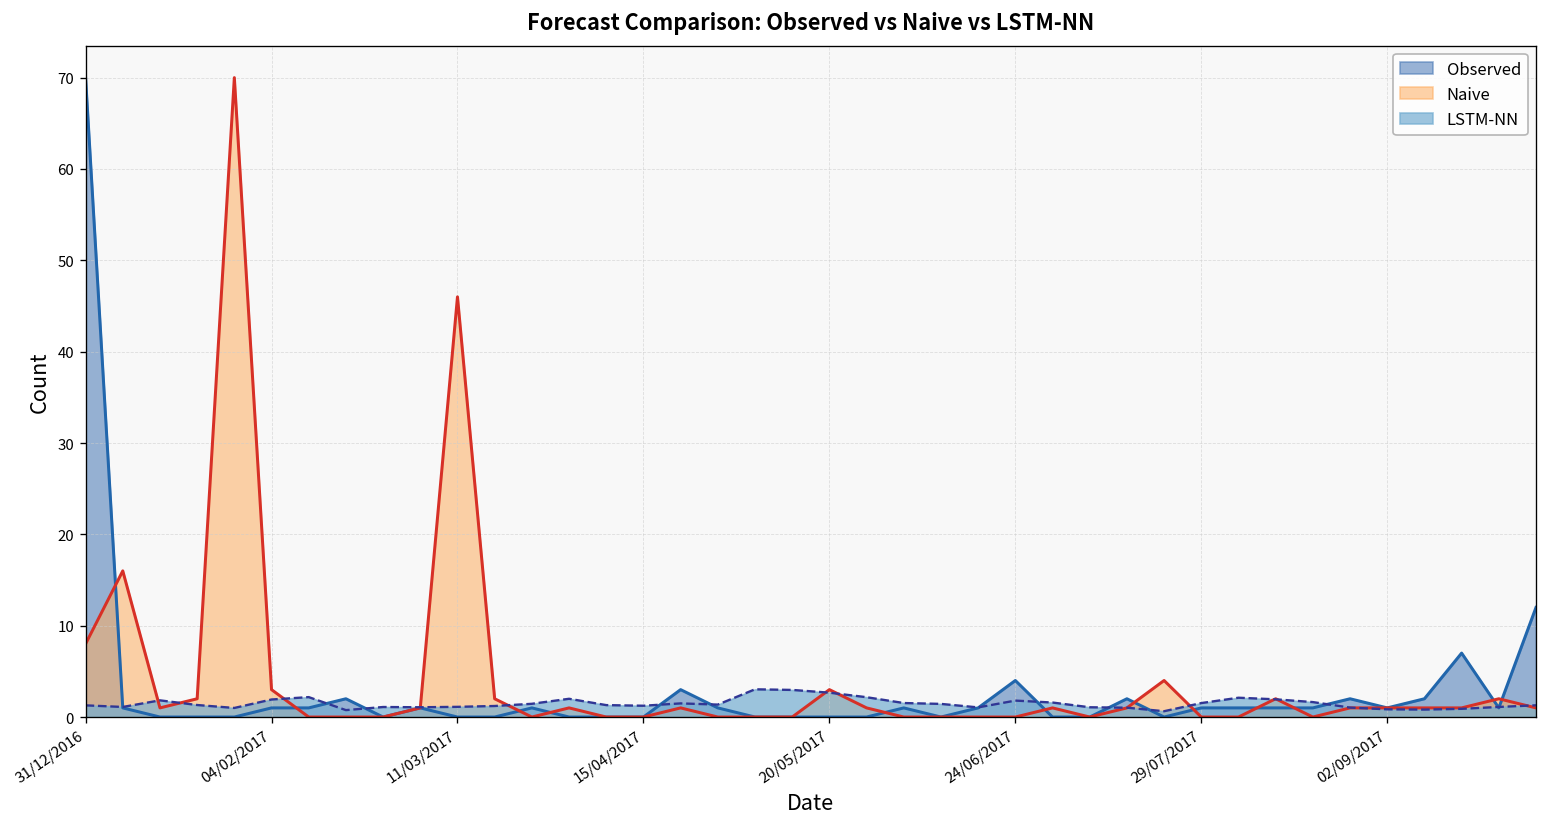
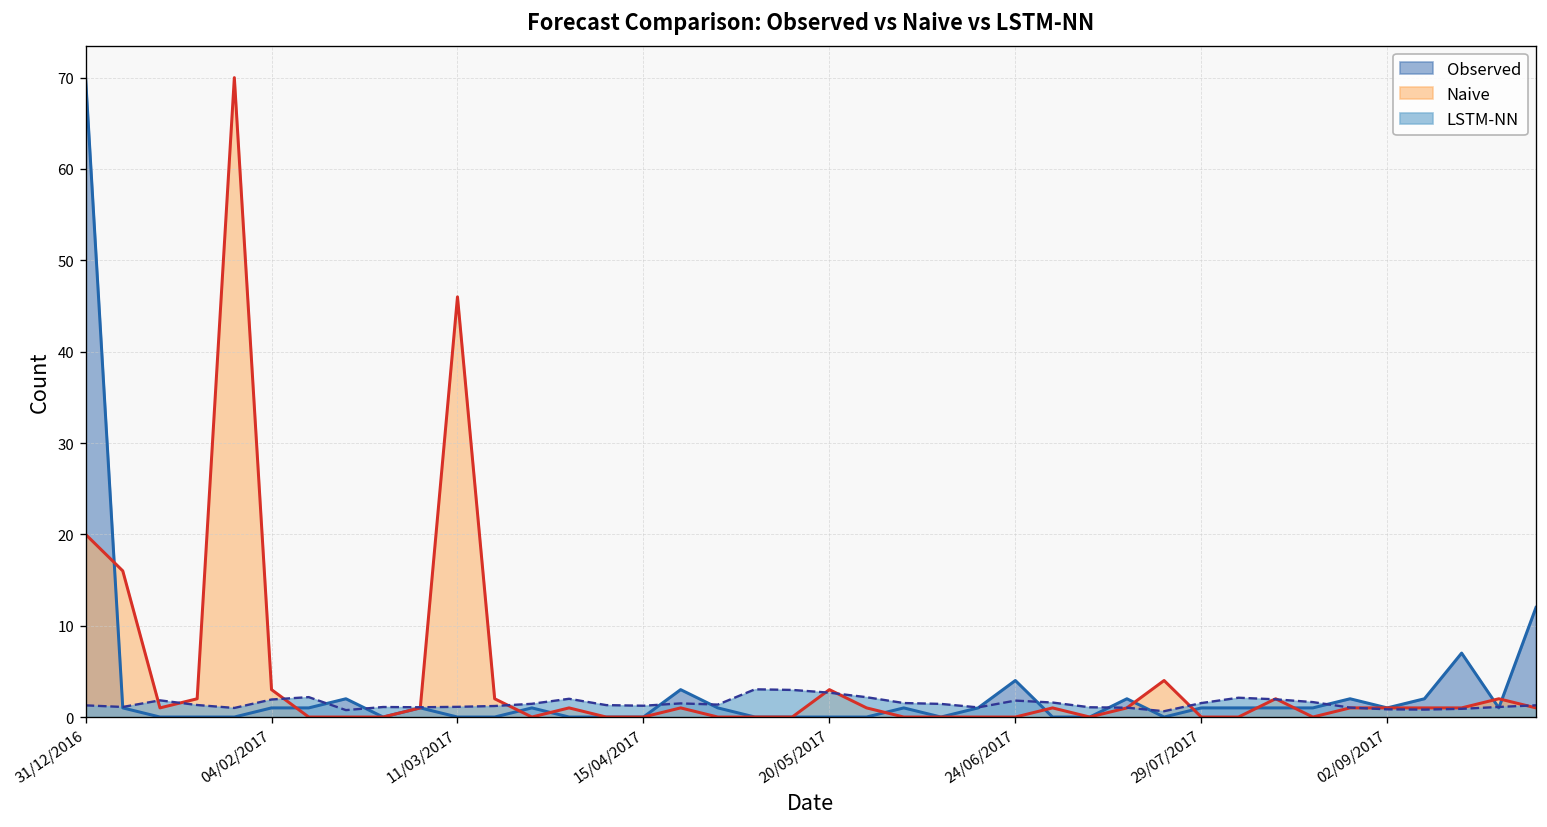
Naive, 31/12/2016: 8 -> 20
